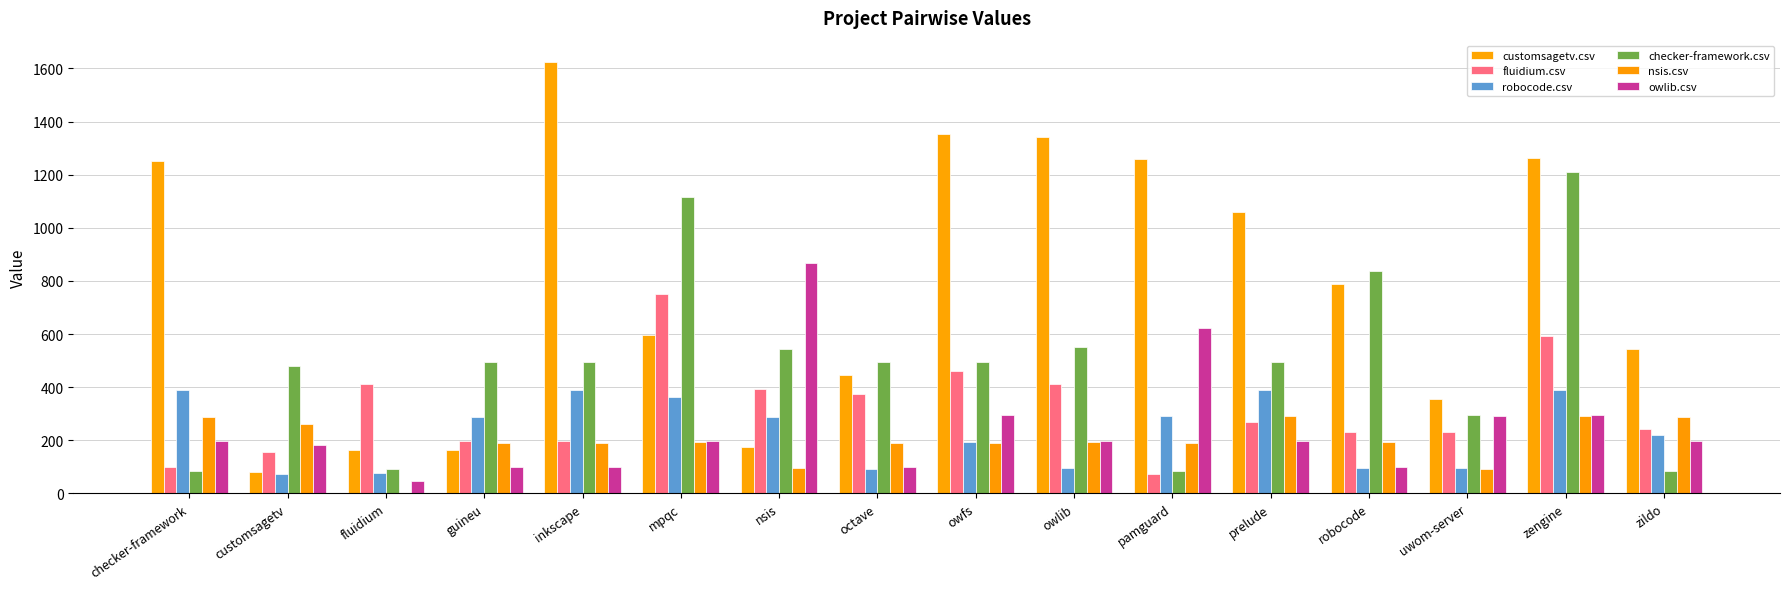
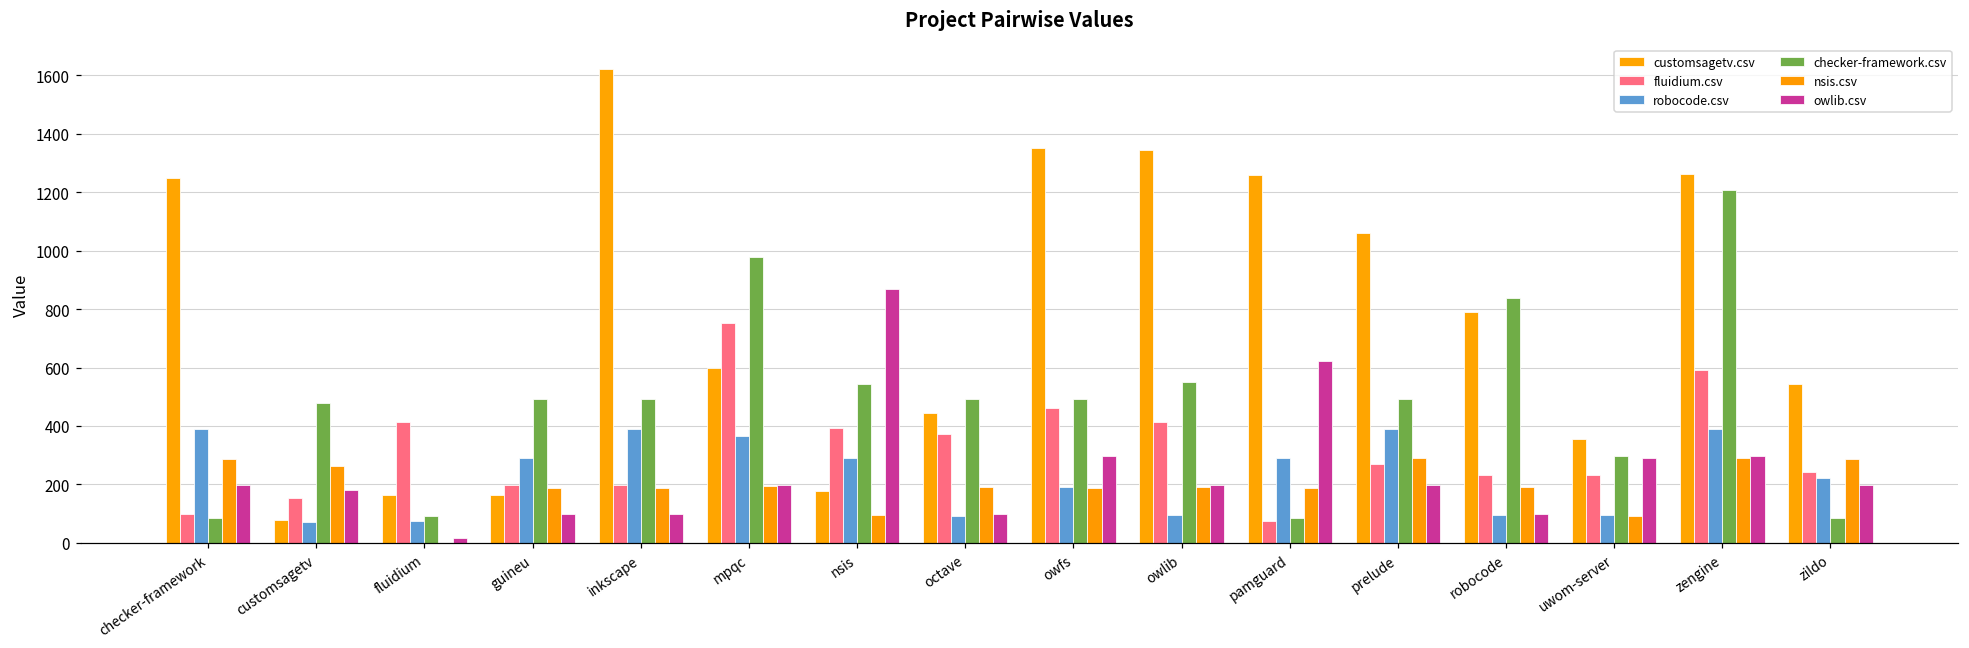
owlib.csv, fluidium: 50 -> 20
checker-framework.csv, mpqc: 1110 -> 980
